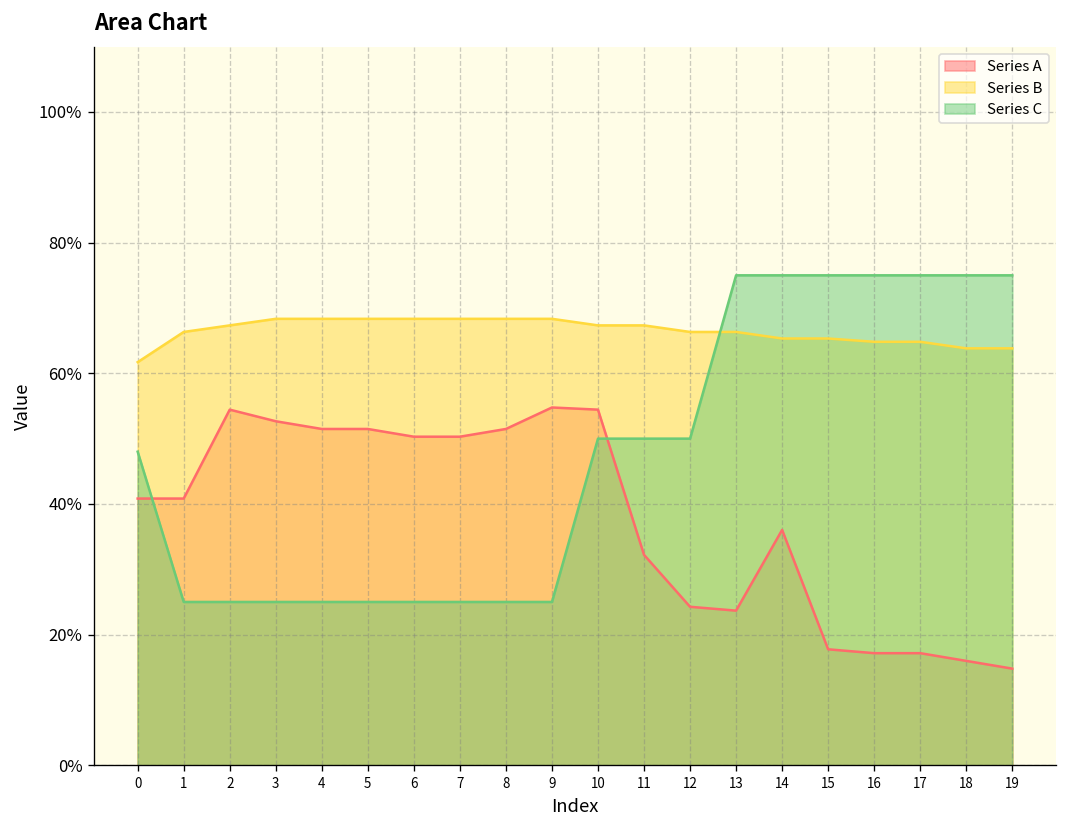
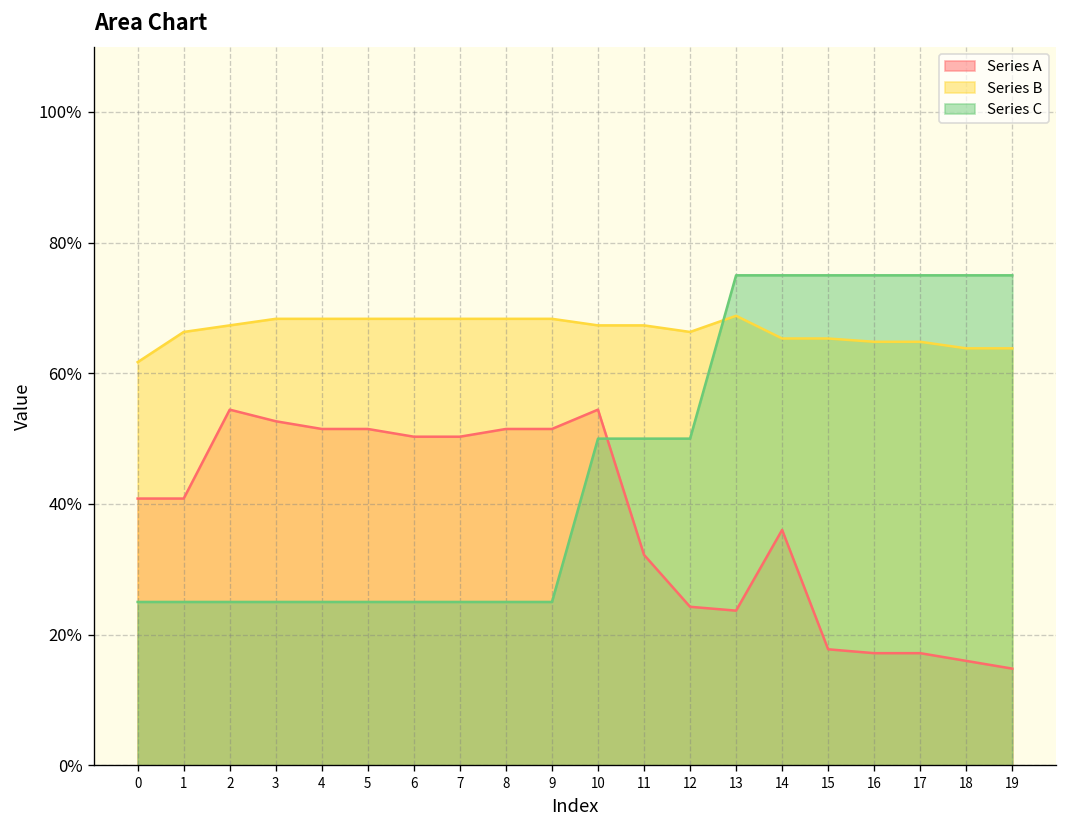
Series C, 0: 48% -> 25%
Series A, 9: 55% -> 51%
Series B, 13: 66% -> 69%
